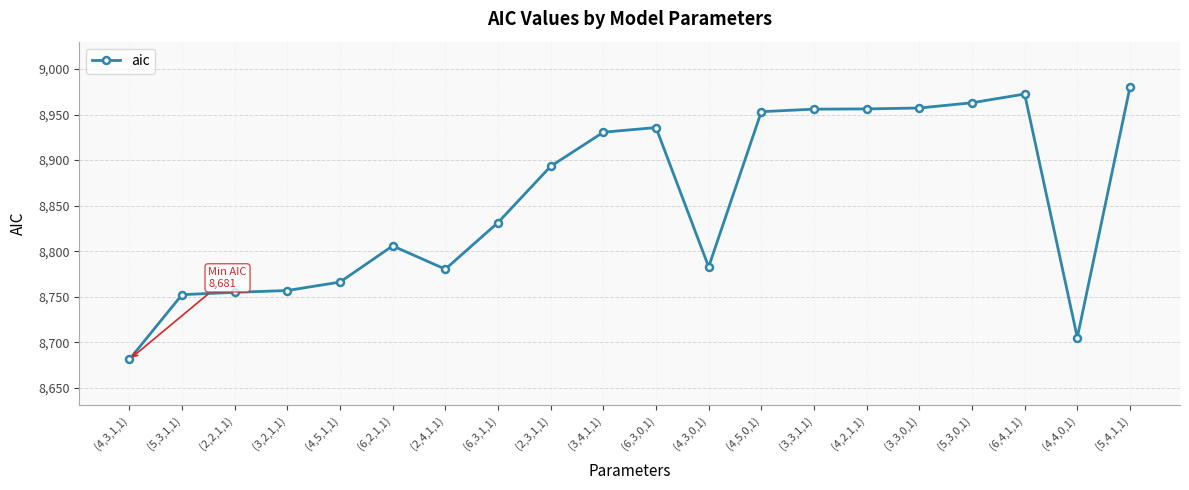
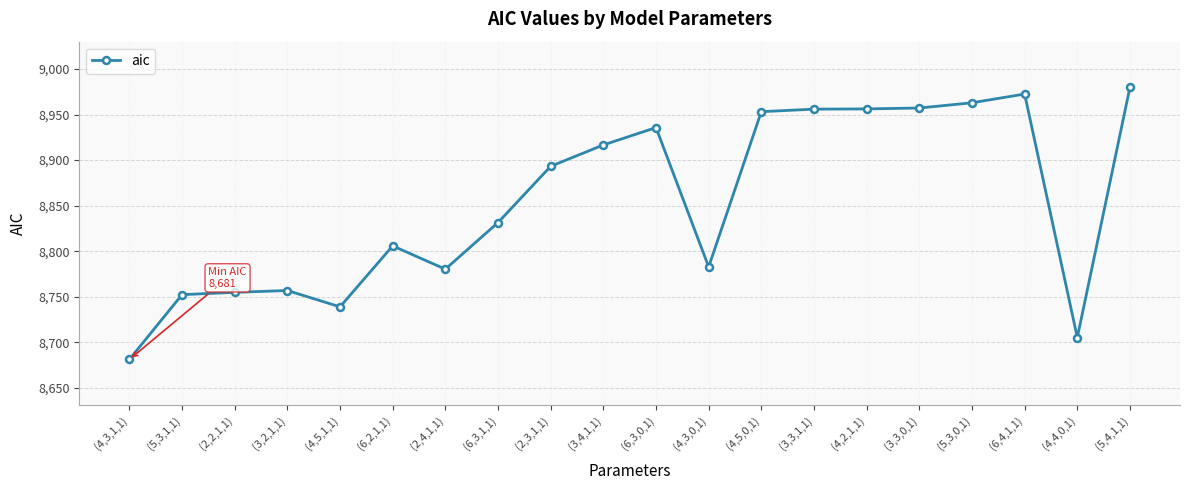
(4,5,1,1): 8,770 -> 8,740
(3,4,1,1): 8,930 -> 8,920
